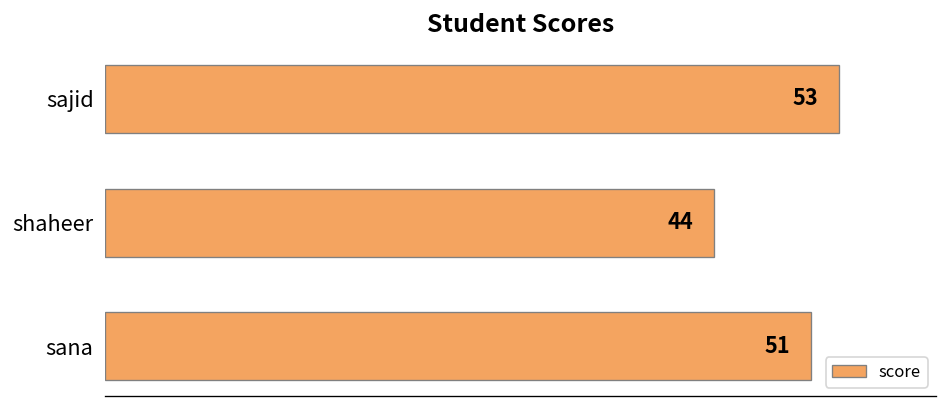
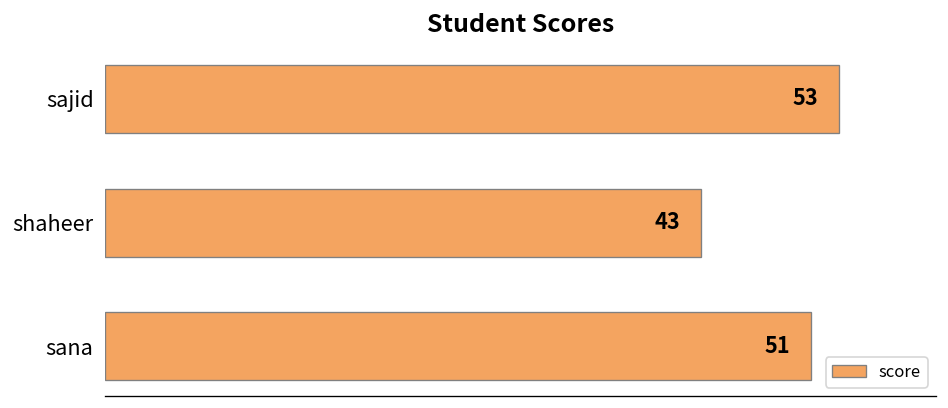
shaheer: 44 -> 43
